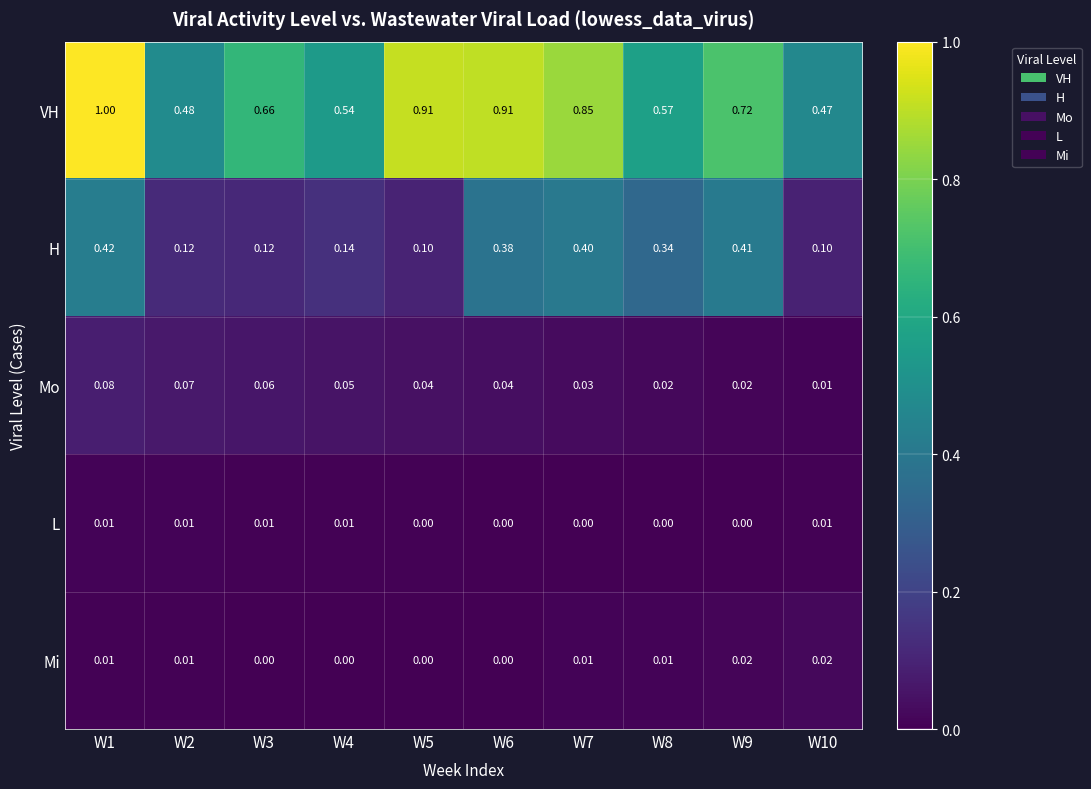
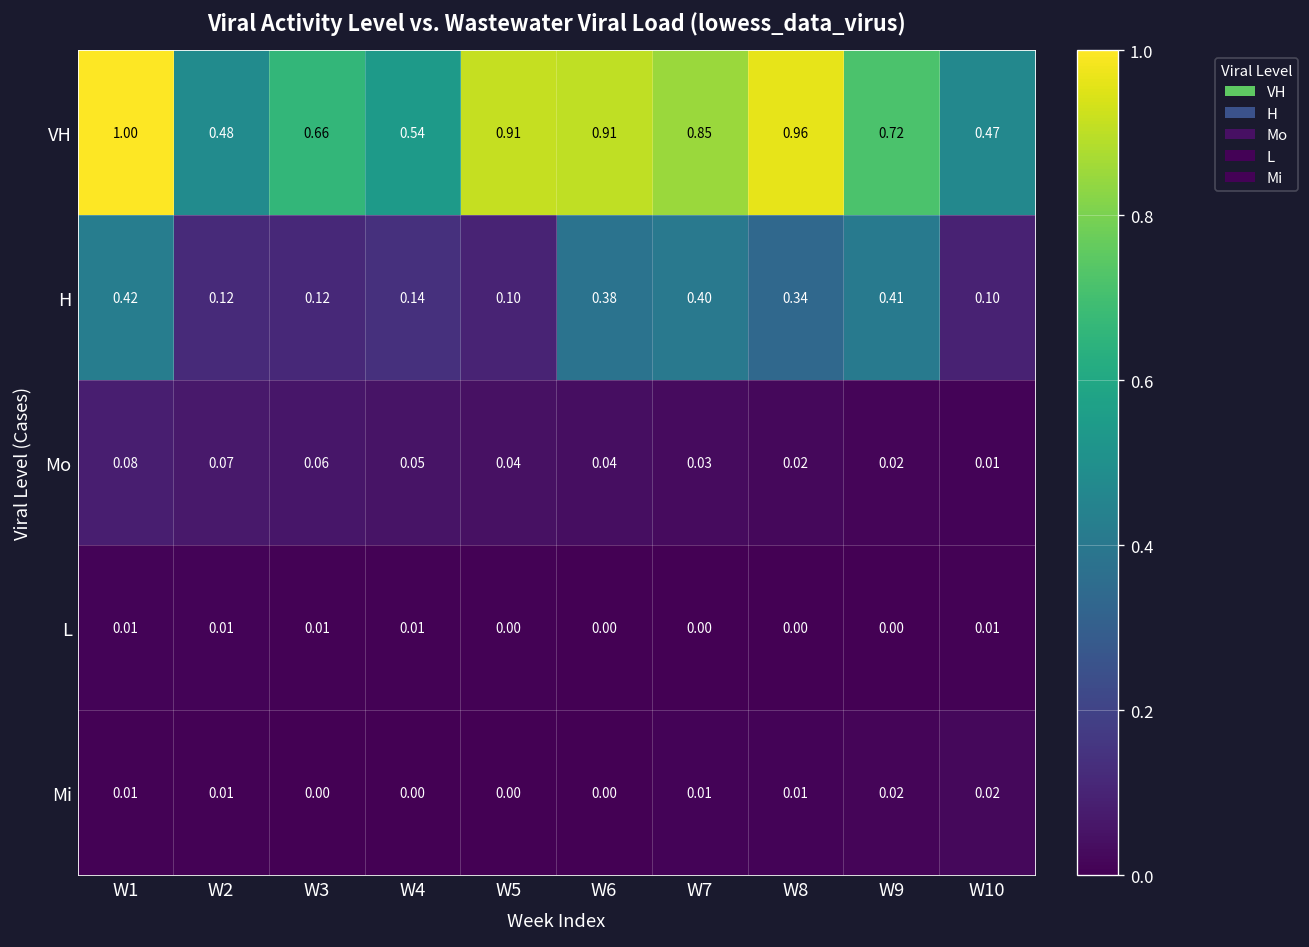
VH, W8: 0.57 -> 0.96
